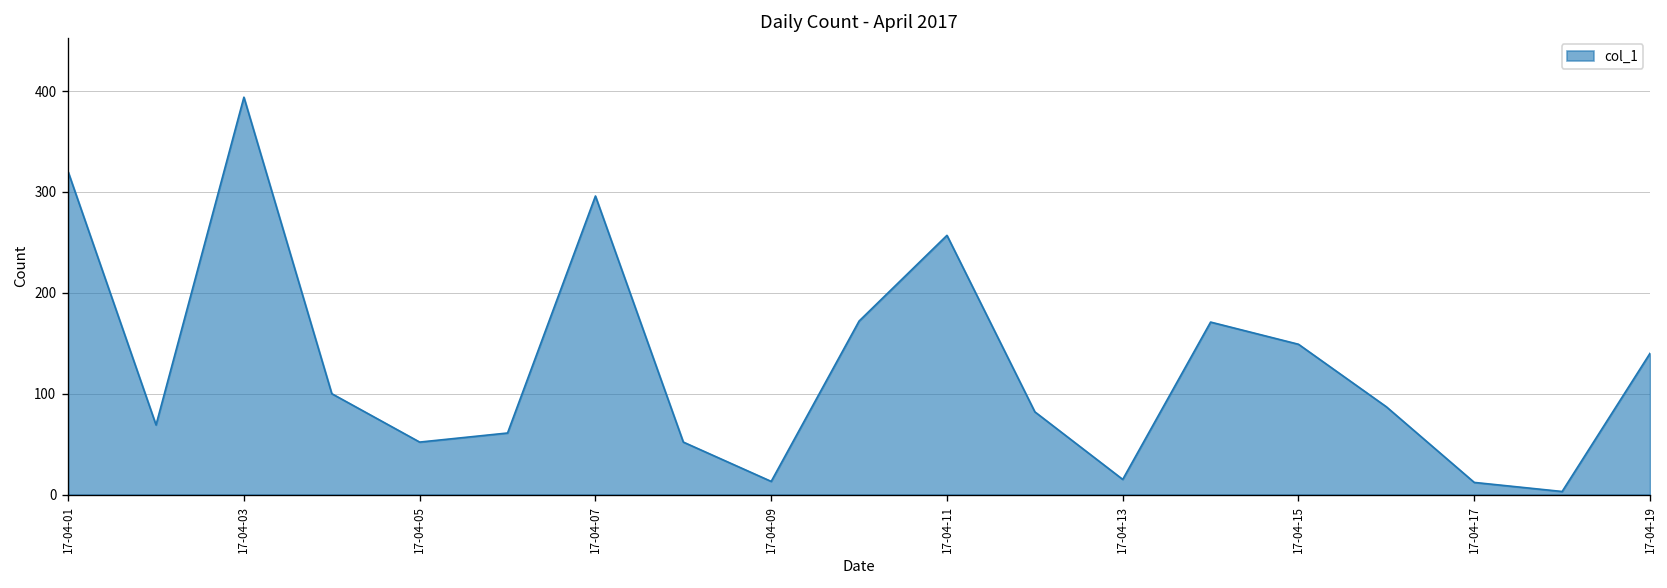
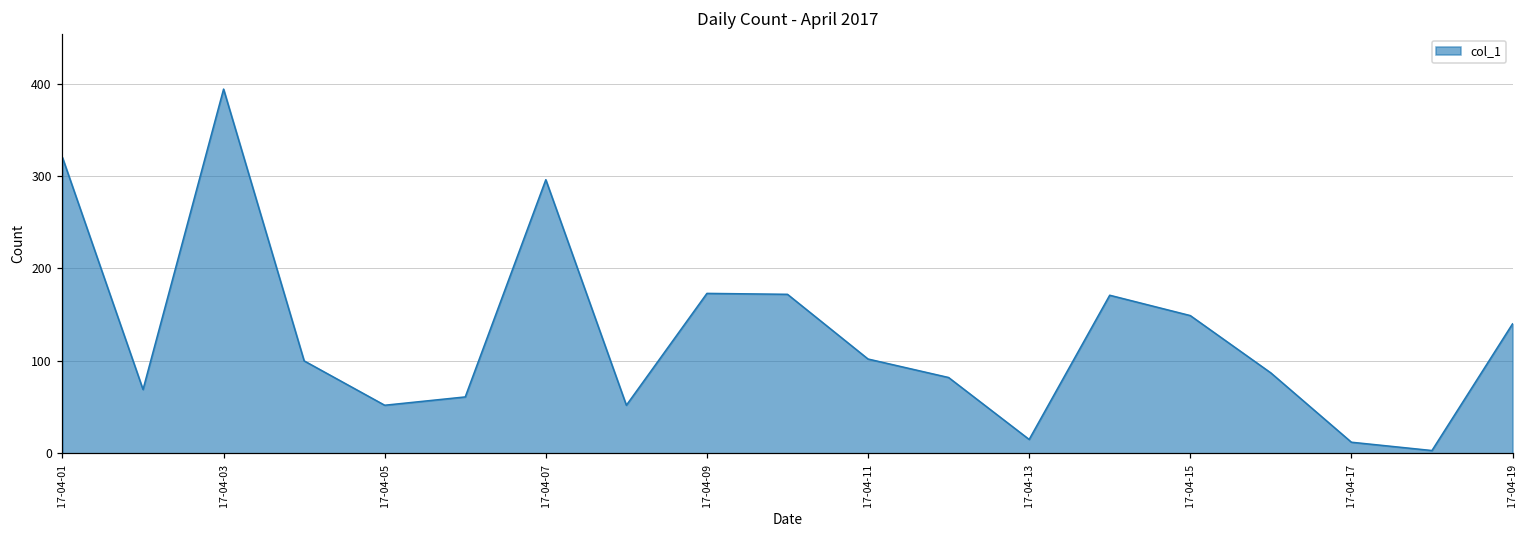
17-04-09: 10 -> 170
17-04-11: 260 -> 100
